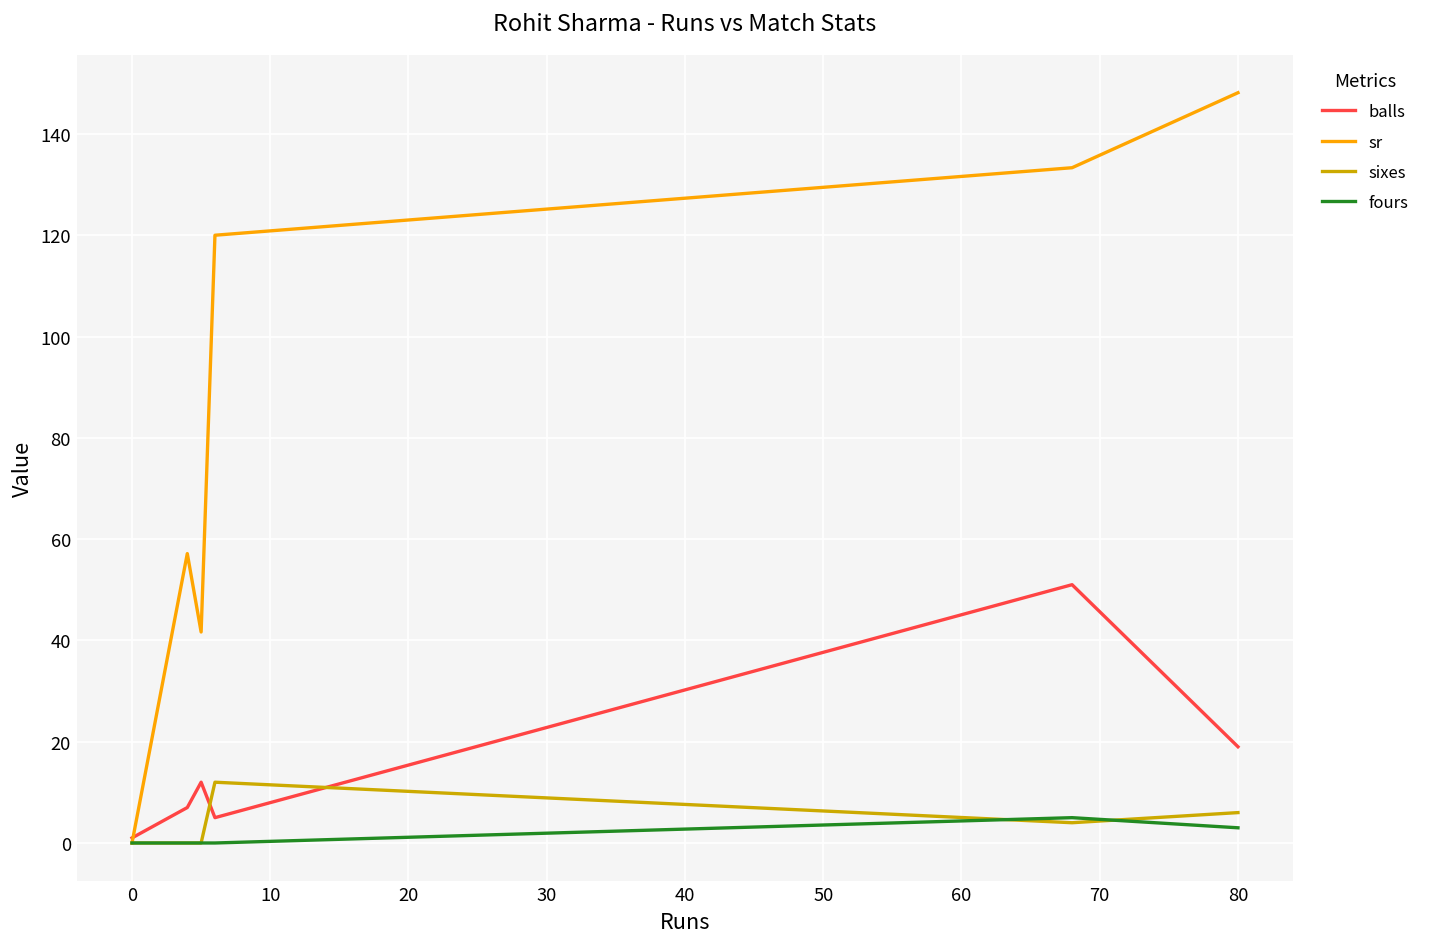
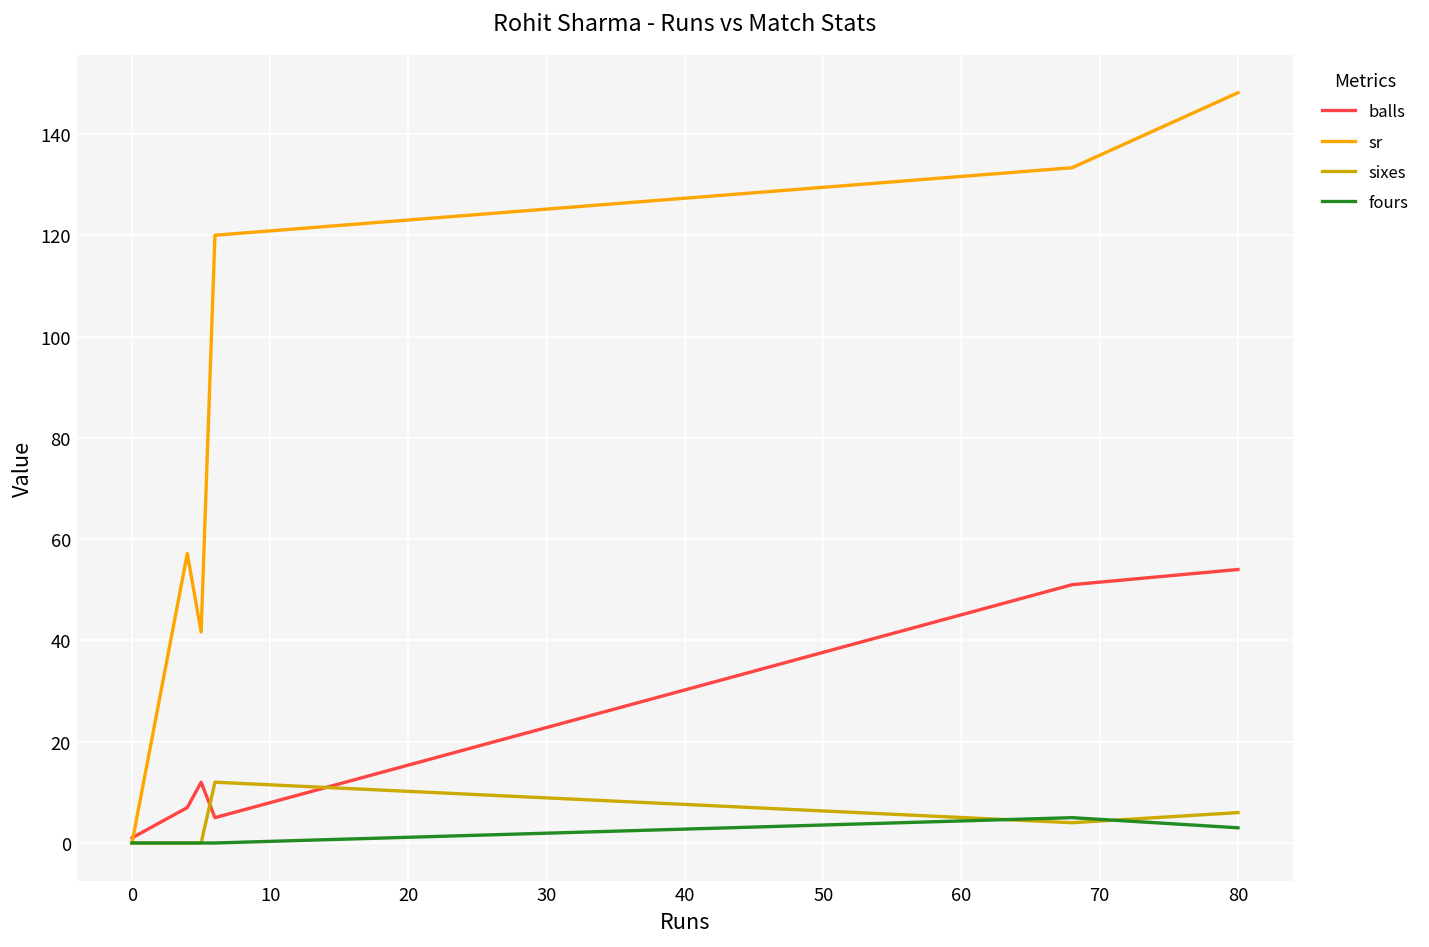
balls, 80: 19 -> 54
